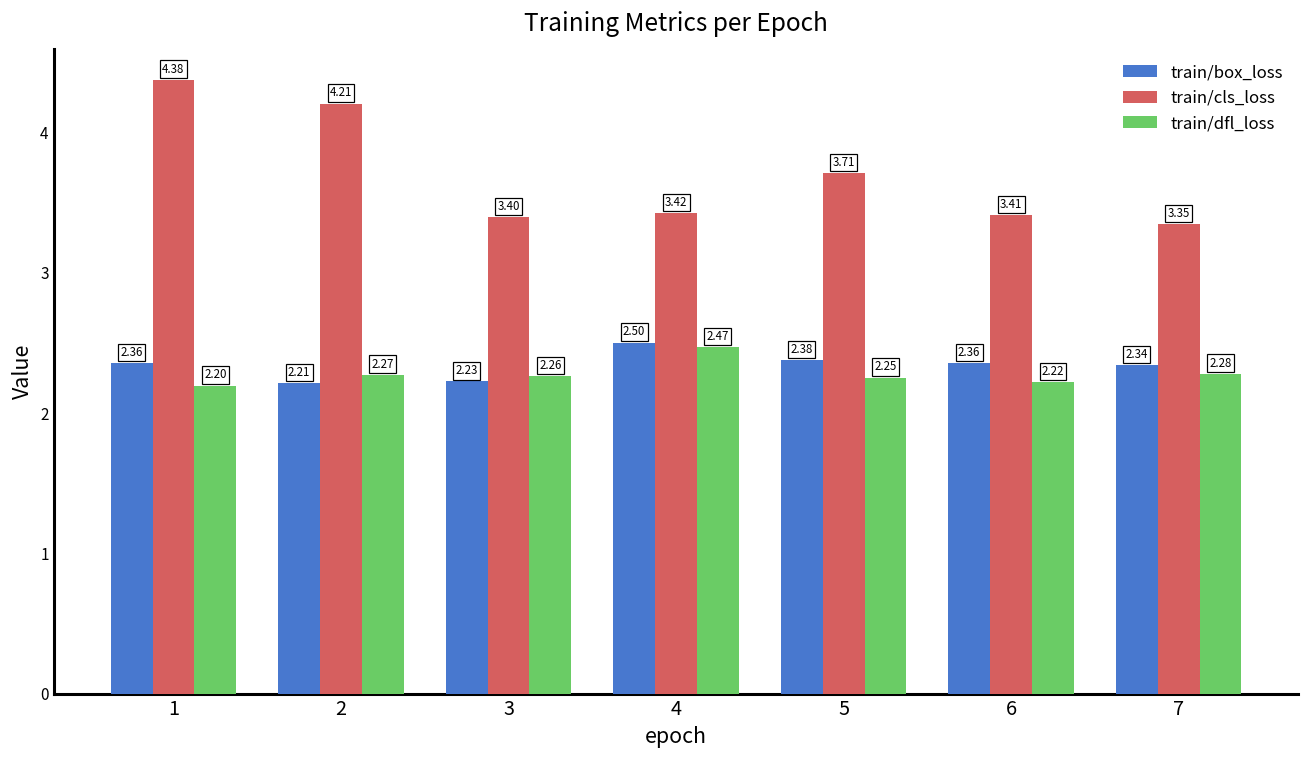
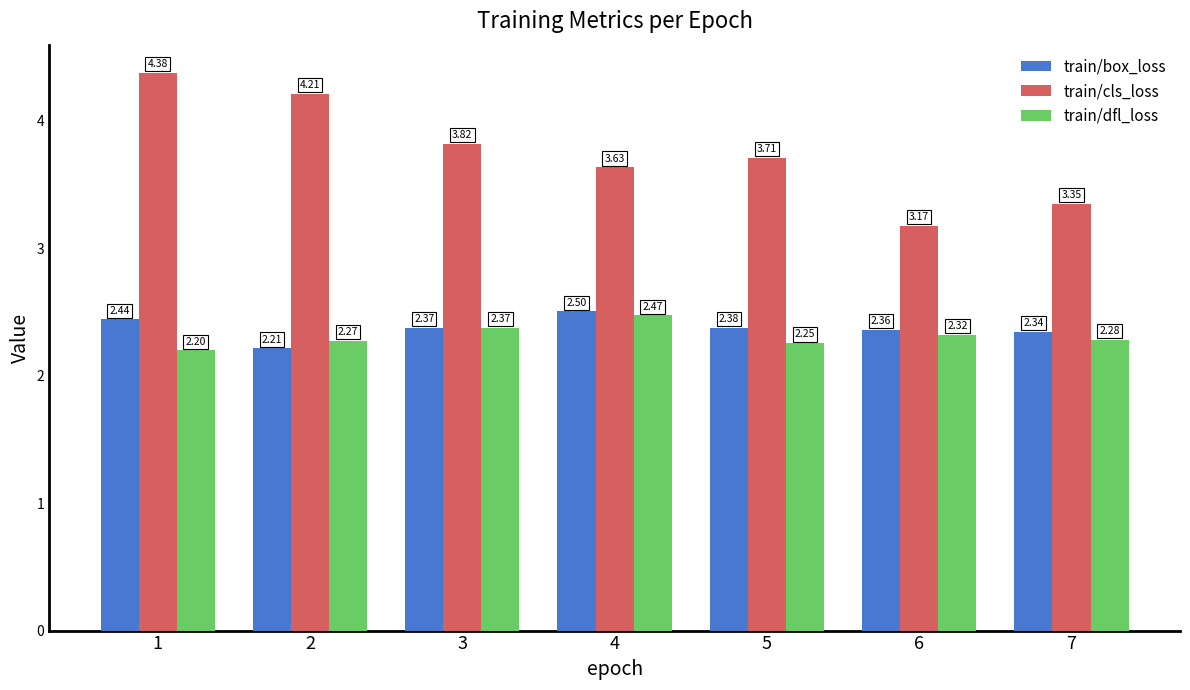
train/box_loss, 1: 2.36 -> 2.44
train/box_loss, 3: 2.23 -> 2.37
train/cls_loss, 3: 3.40 -> 3.82
train/dfl_loss, 3: 2.26 -> 2.37
train/cls_loss, 4: 3.42 -> 3.63
train/cls_loss, 6: 3.41 -> 3.17
train/dfl_loss, 6: 2.22 -> 2.32
